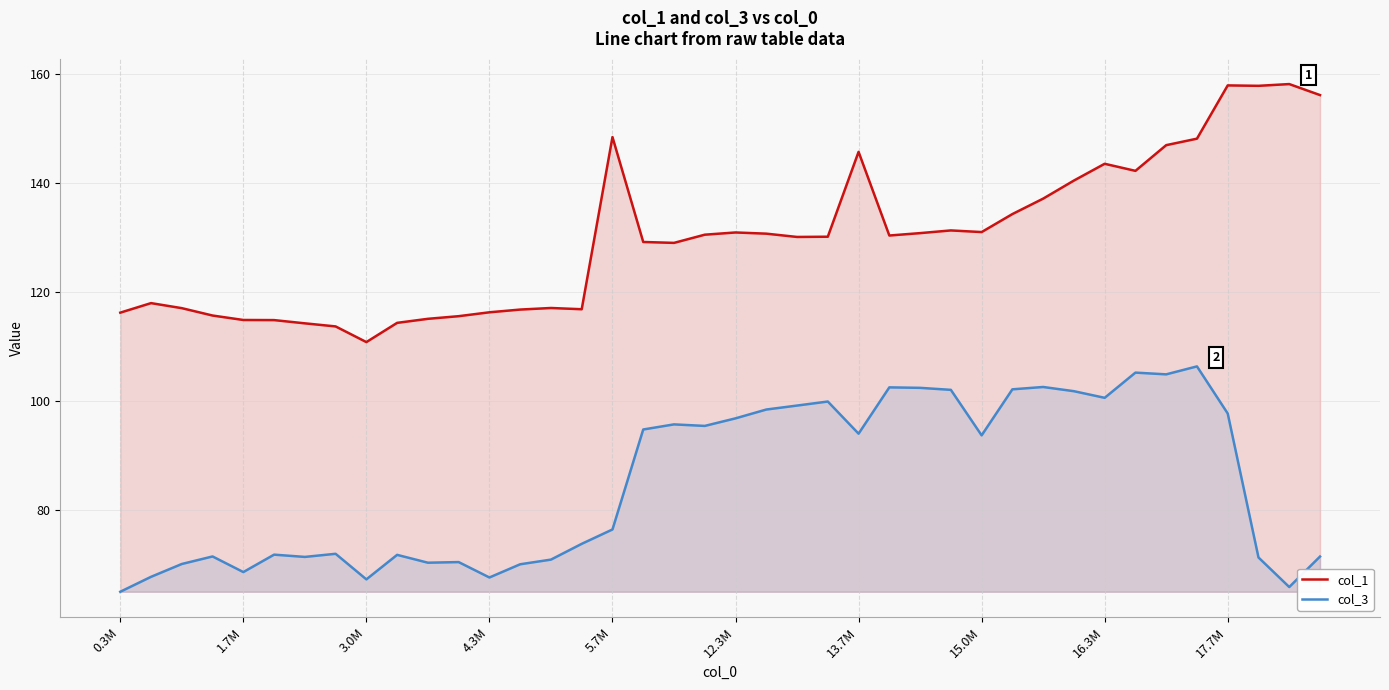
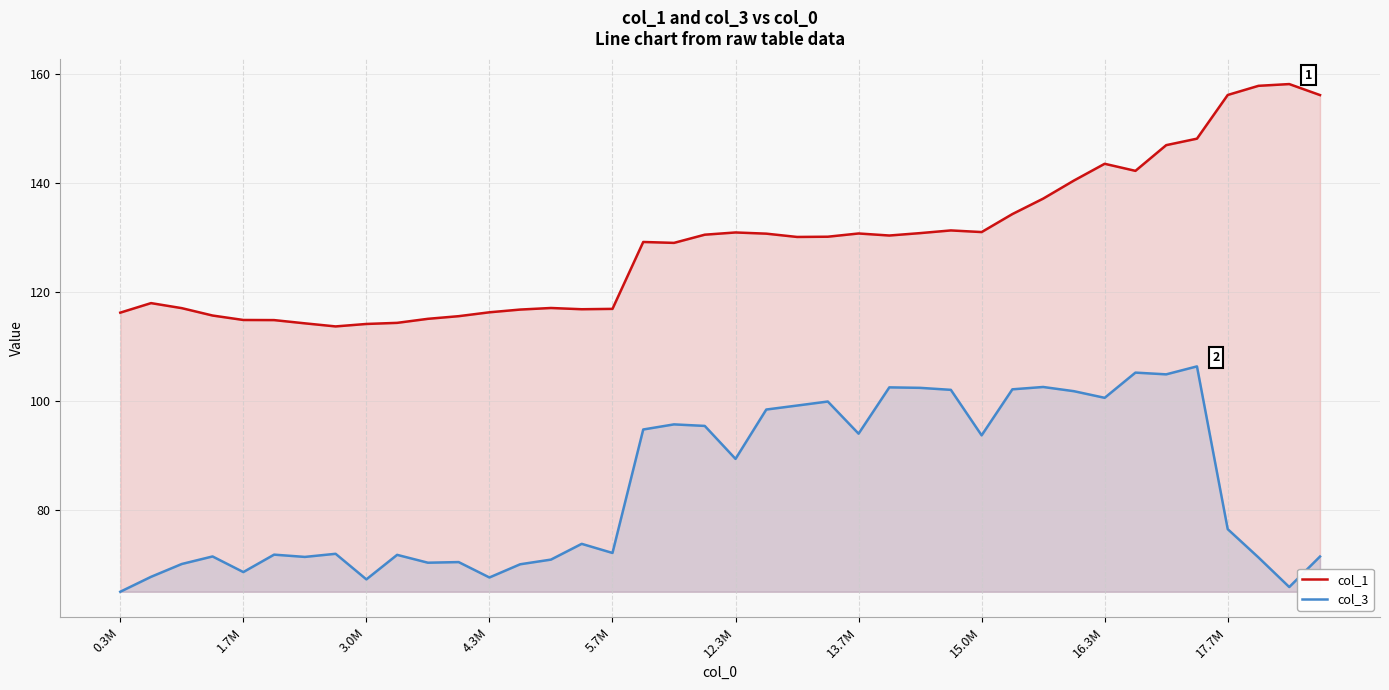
col_1, 3.0M: 111 -> 114
col_1, 5.7M: 148 -> 117
col_3, 5.7M: 76 -> 72
col_3, 12.3M: 97 -> 89
col_1, 13.7M: 146 -> 131
col_1, 17.7M: 158 -> 156
col_3, 17.7M: 98 -> 77
